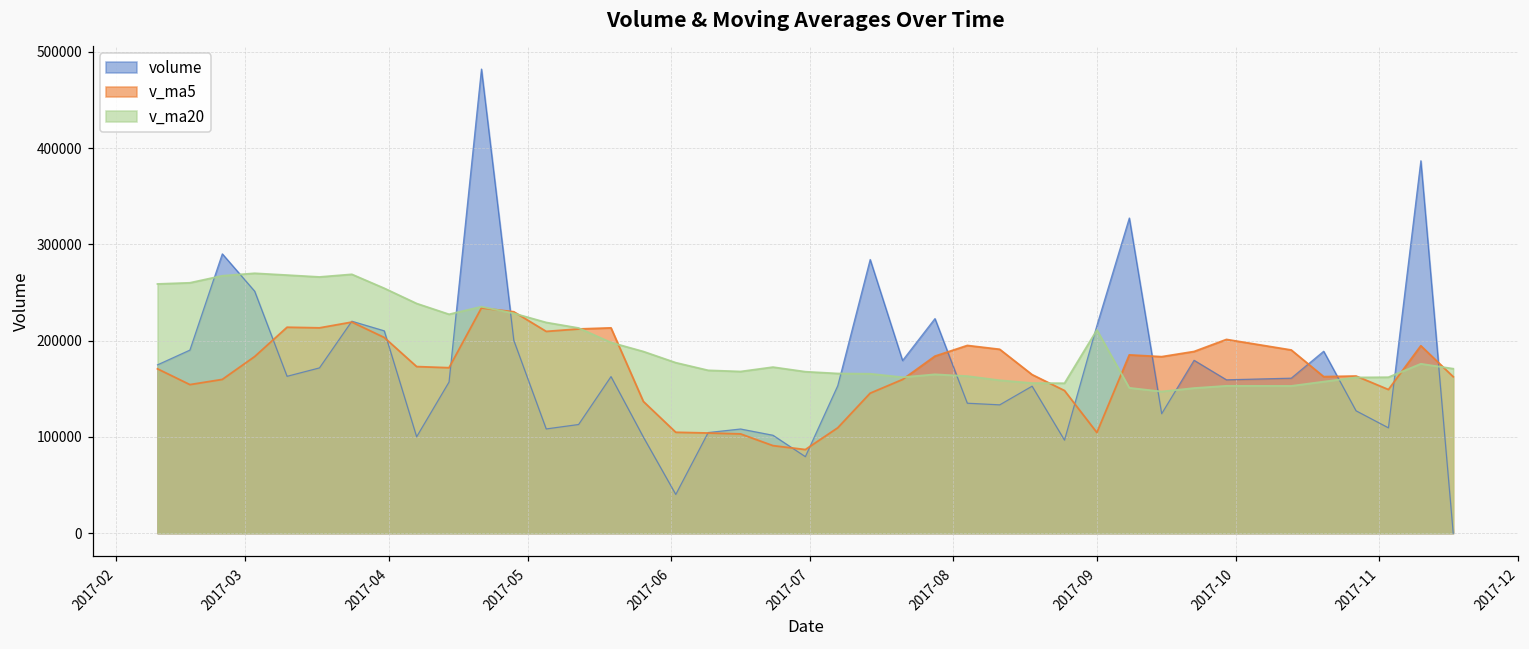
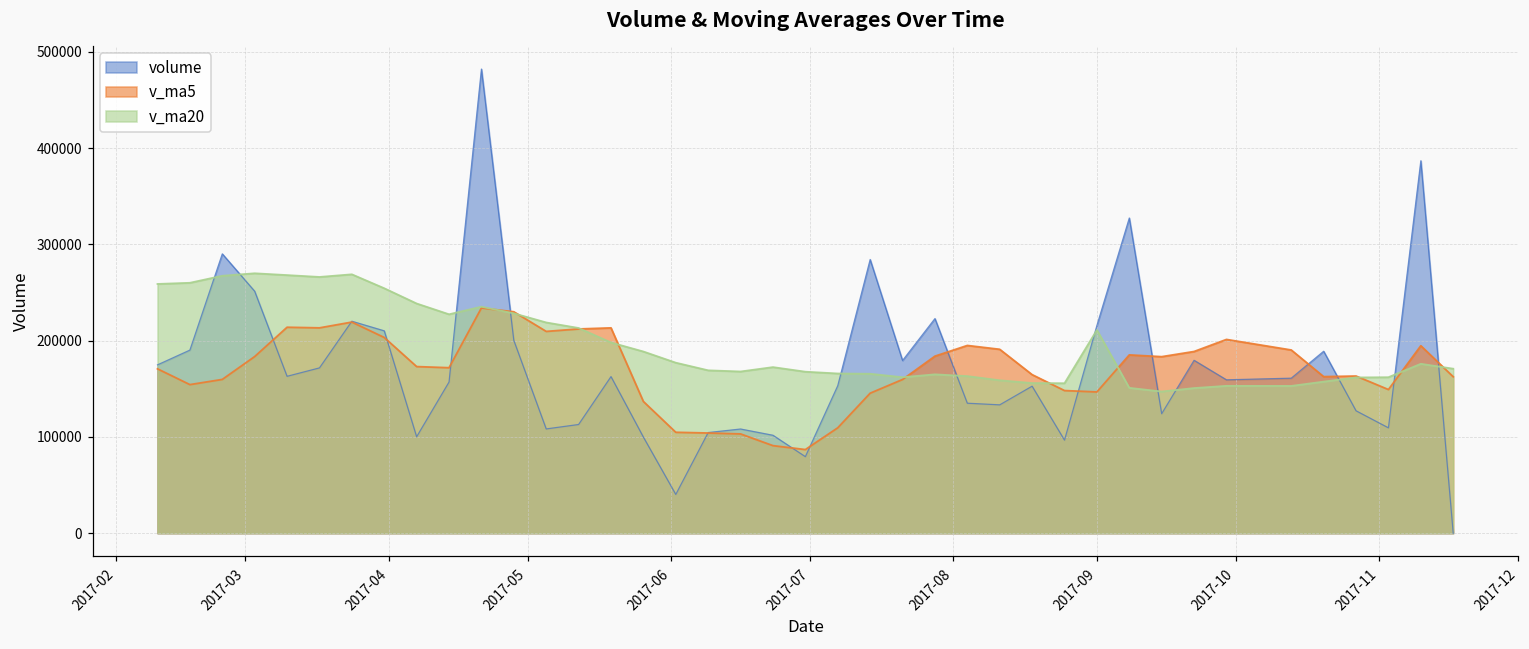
v_ma5, 2017-09: 100000 -> 150000
